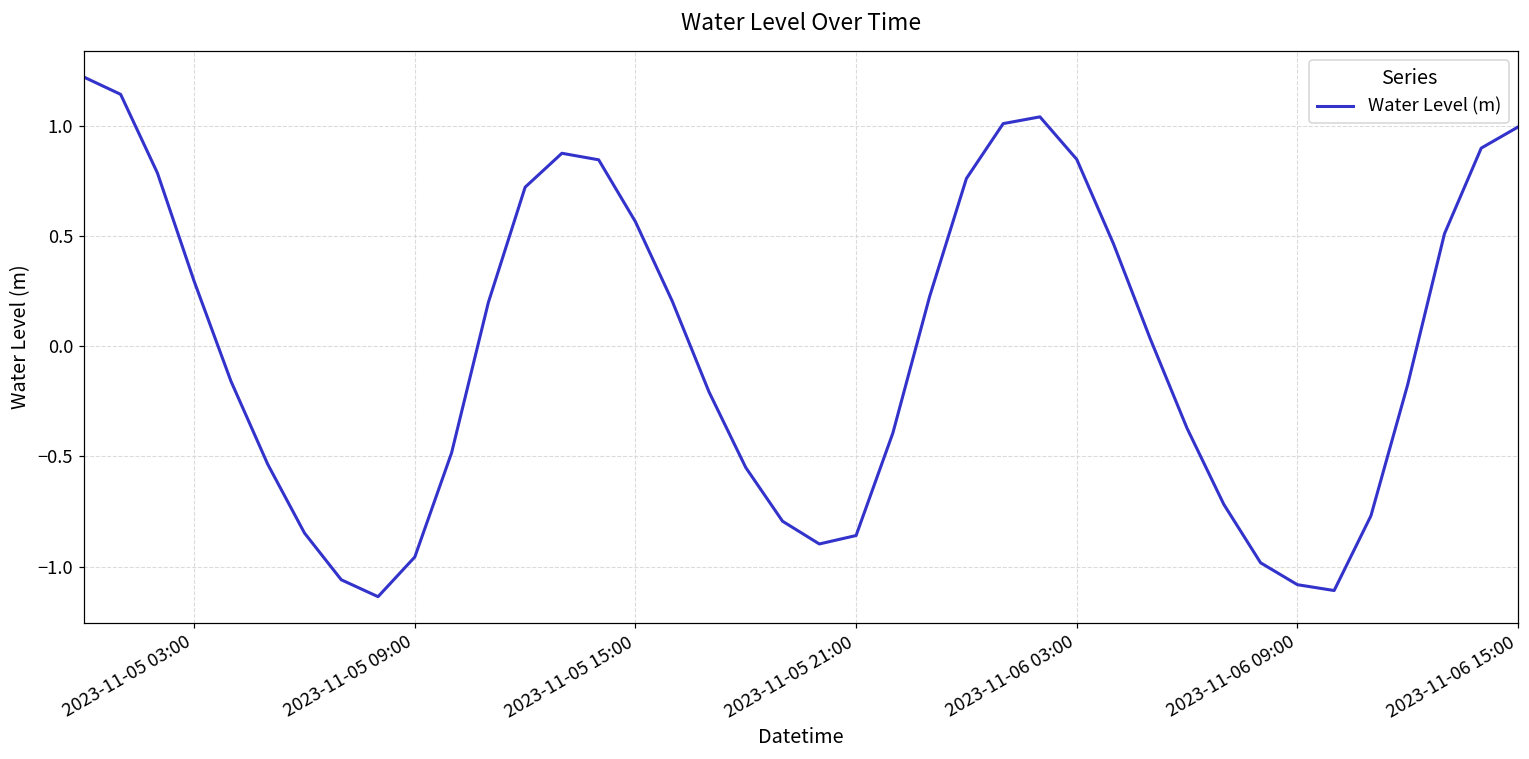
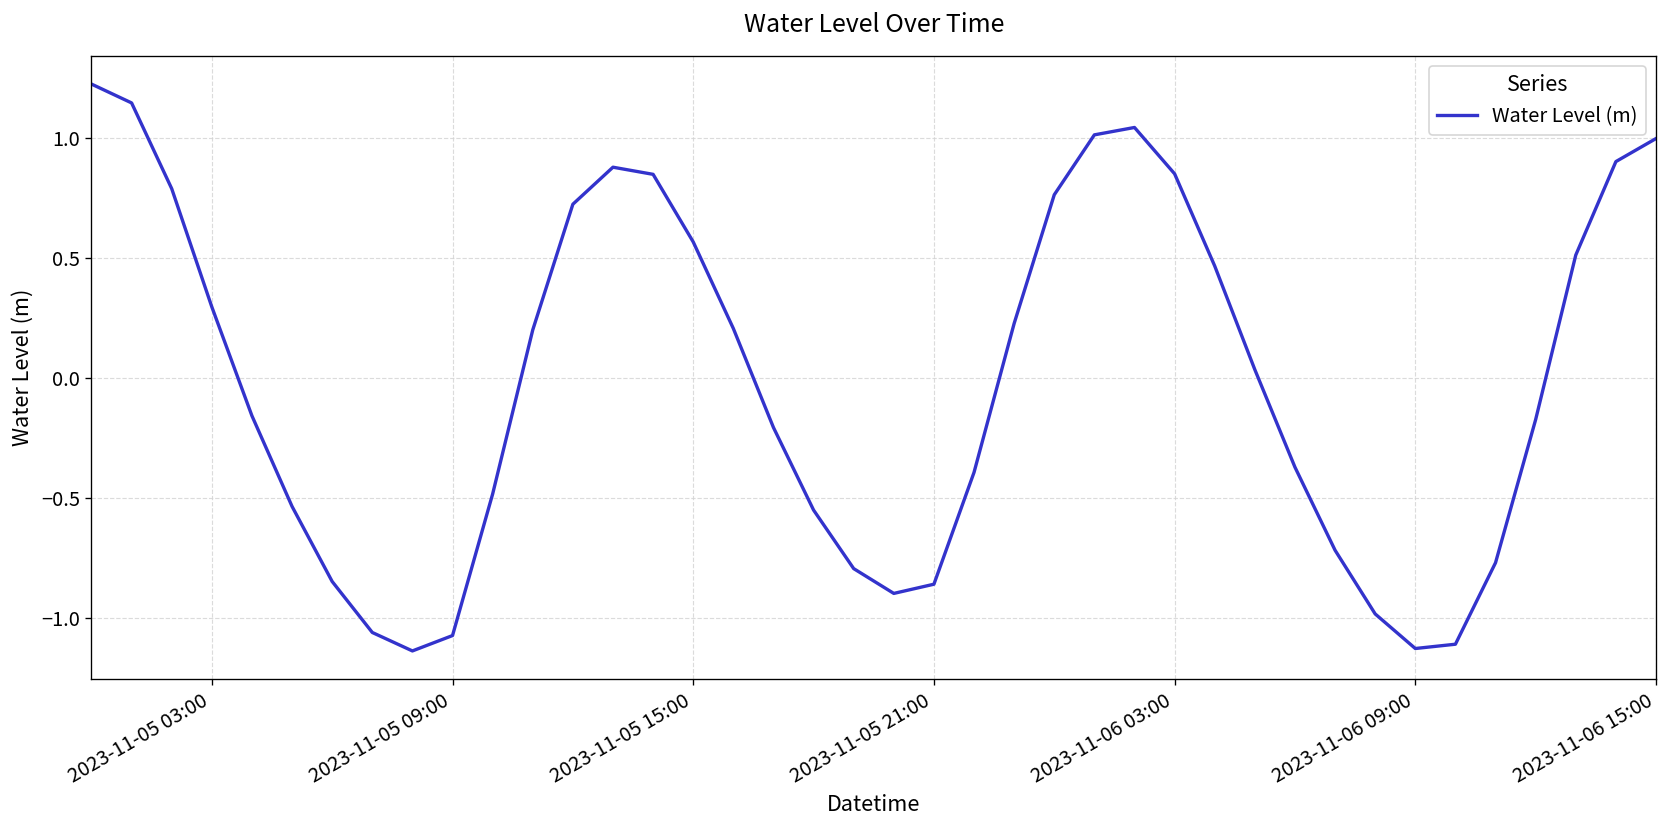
2023-11-05 09:00: -0.96 -> -1.07
2023-11-06 09:00: -1.08 -> -1.13
